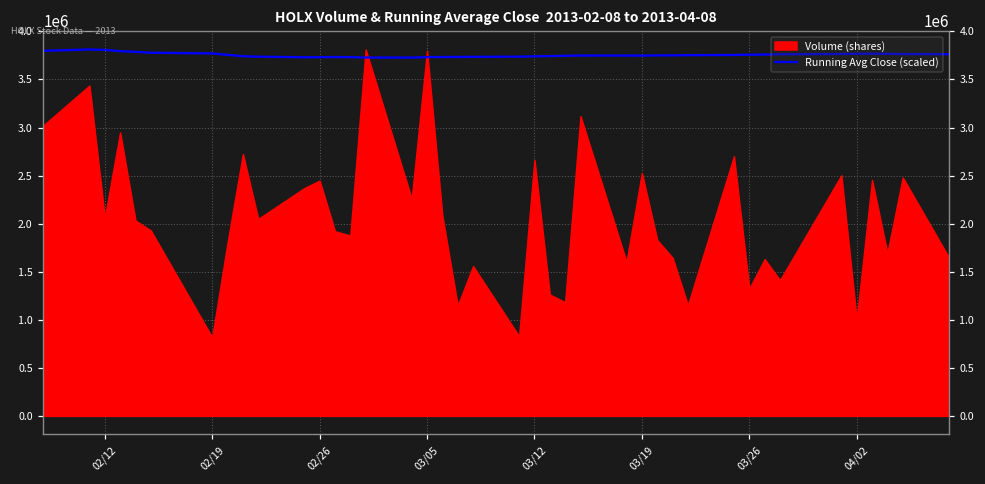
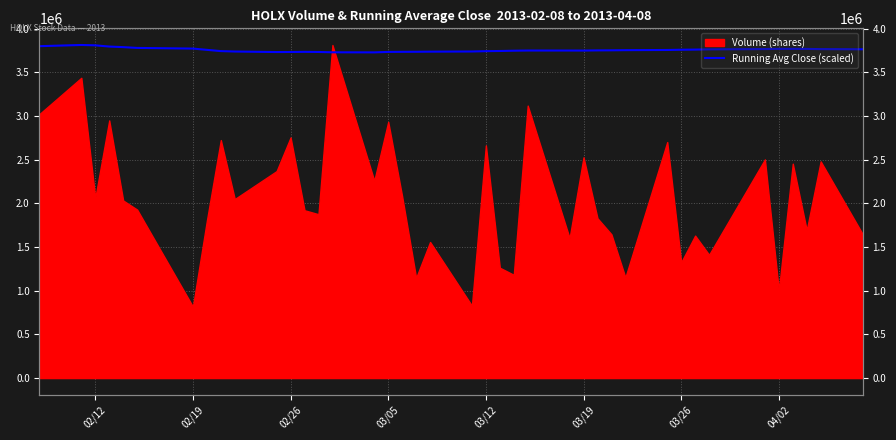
Volume (shares), 02/26: 2400000 -> 2800000
Volume (shares), 03/05: 3800000 -> 2900000
